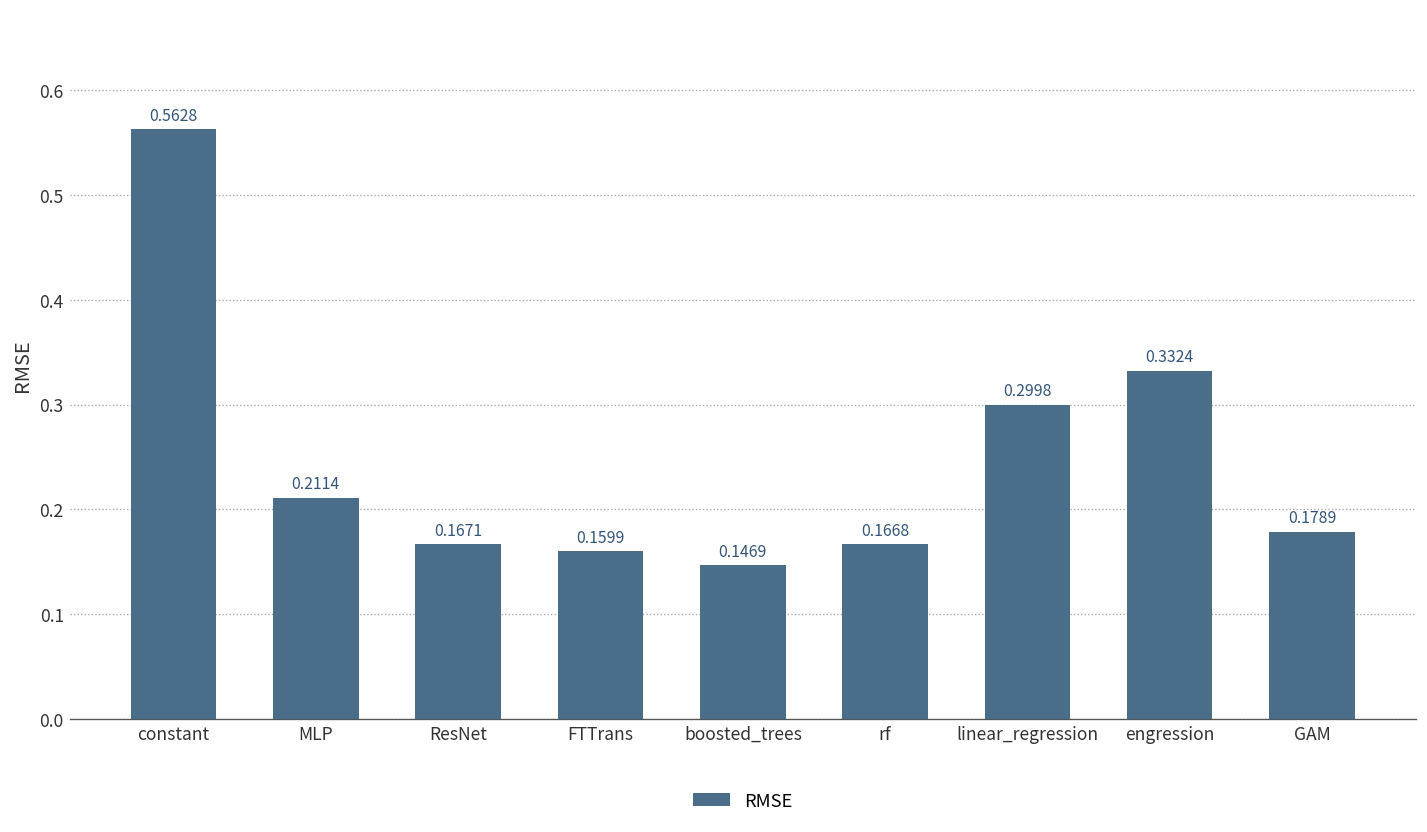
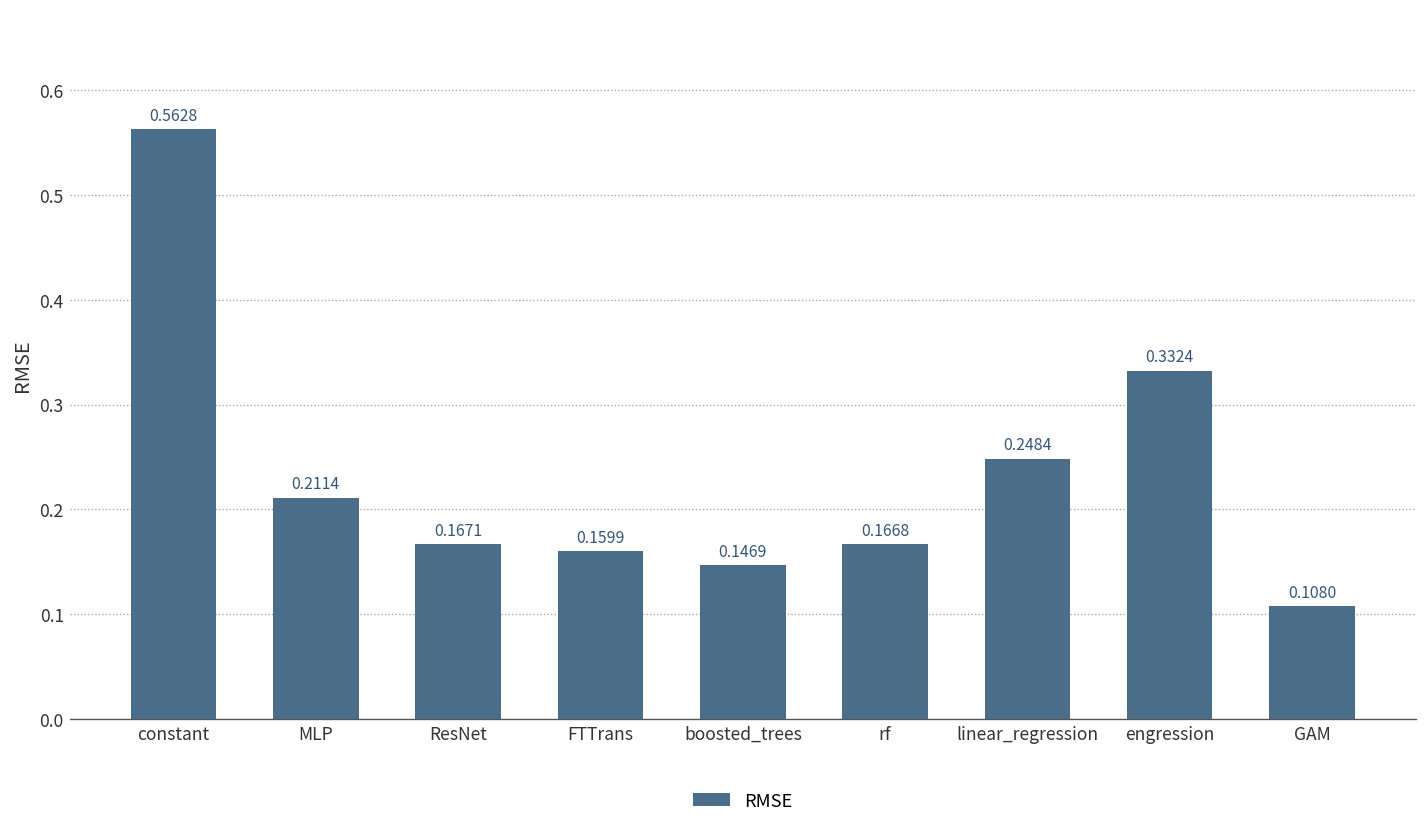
linear_regression: 0.2998 -> 0.2484
GAM: 0.1789 -> 0.1080
